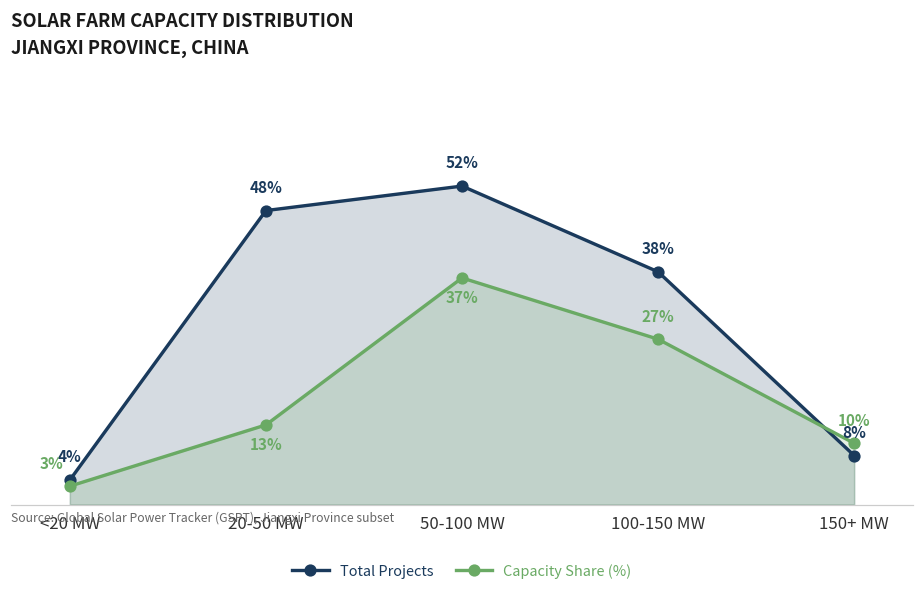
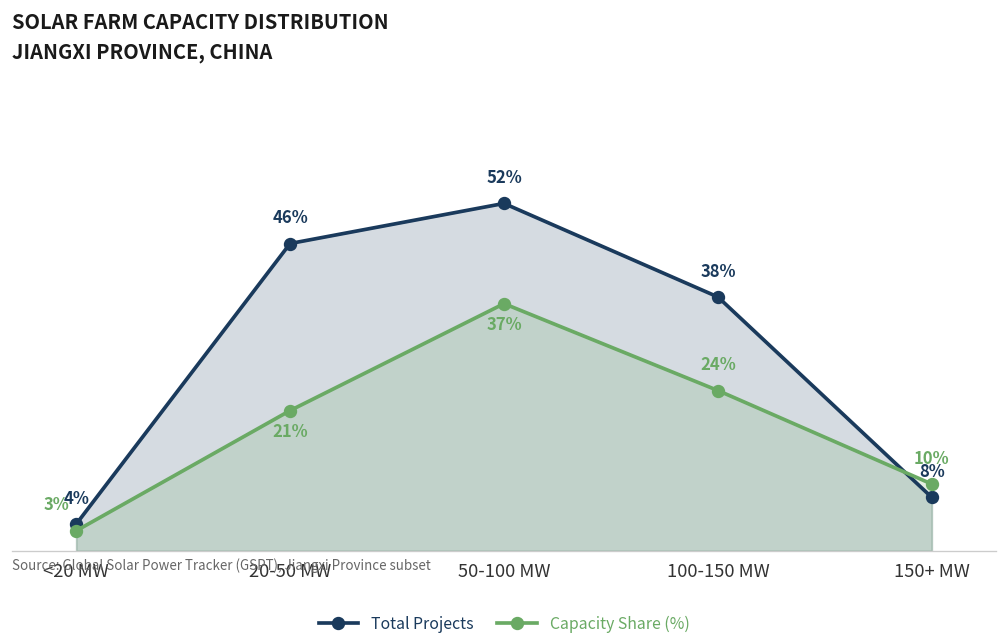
Total Projects, 20-50 MW: 48% -> 46%
Capacity Share (%), 20-50 MW: 13% -> 21%
Capacity Share (%), 100-150 MW: 27% -> 24%
